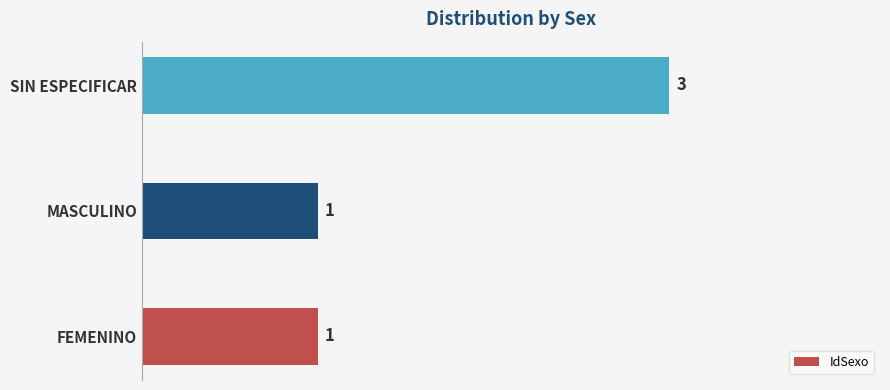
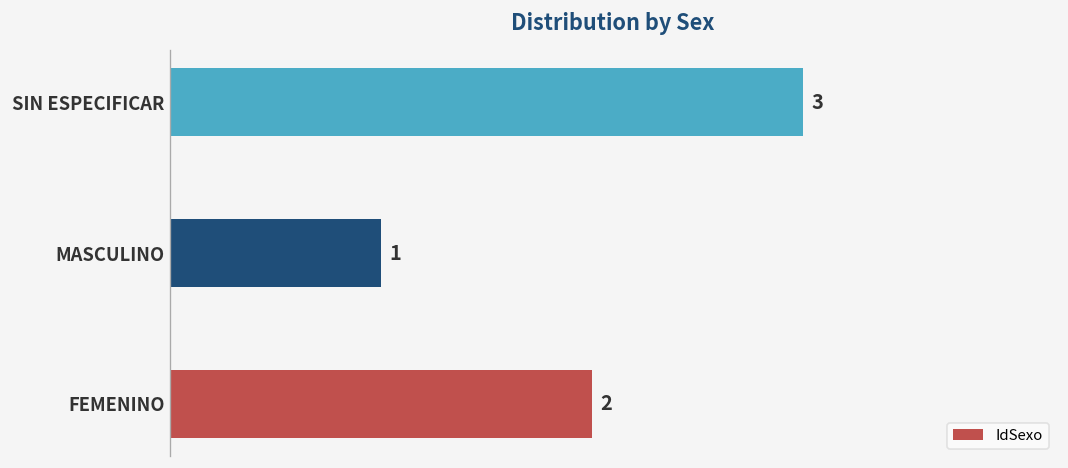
FEMENINO: 1 -> 2
